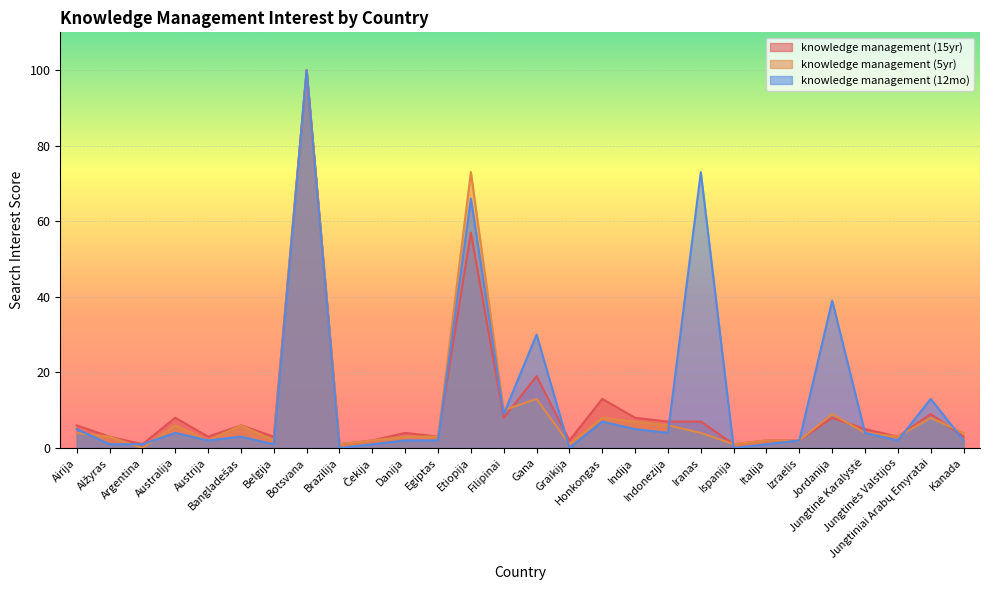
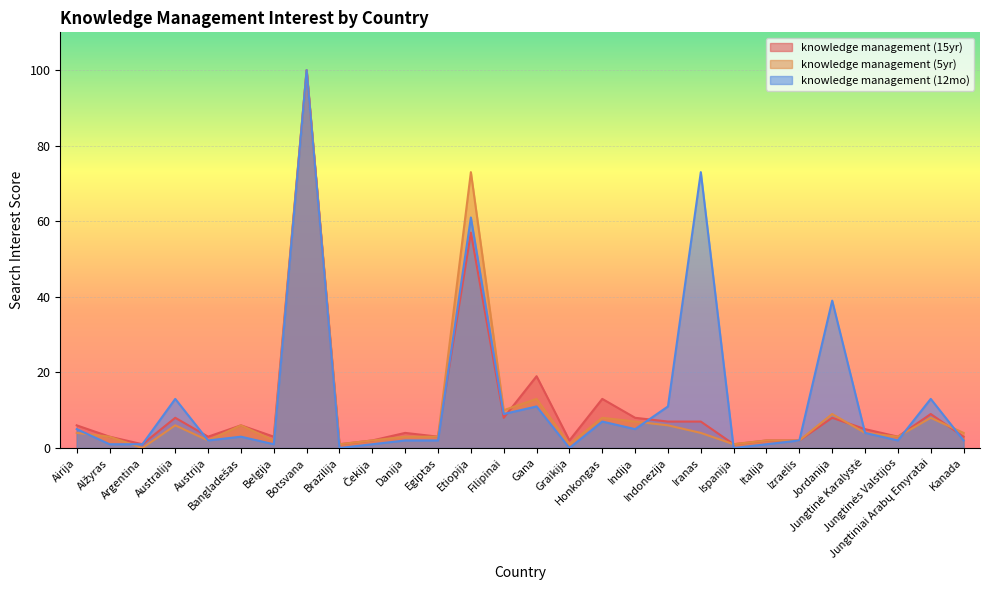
knowledge management (12mo), Australija: 4 -> 13
knowledge management (12mo), Etiopija: 66 -> 61
knowledge management (12mo), Gana: 30 -> 11
knowledge management (12mo), Indonezija: 4 -> 11
